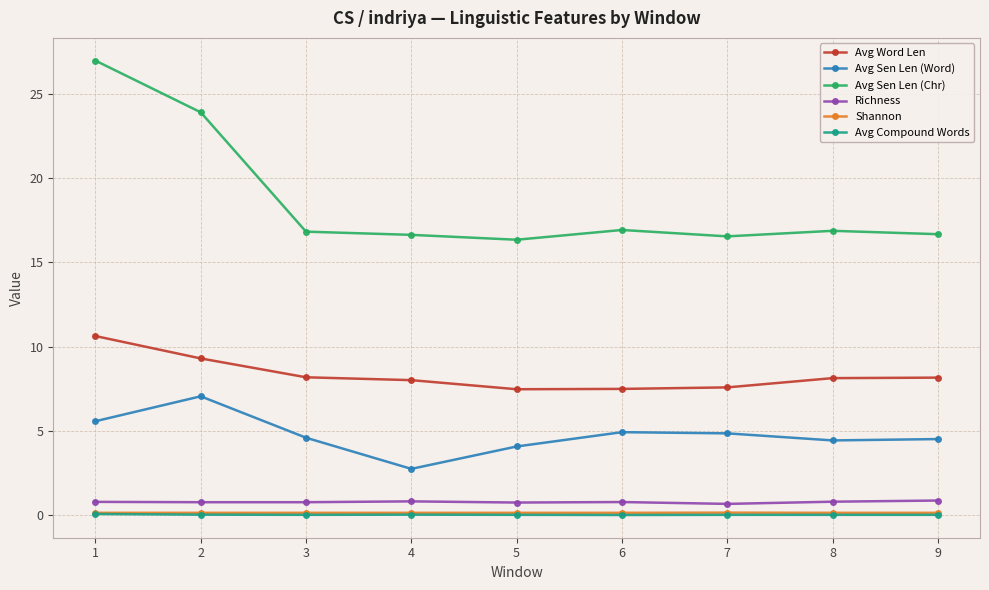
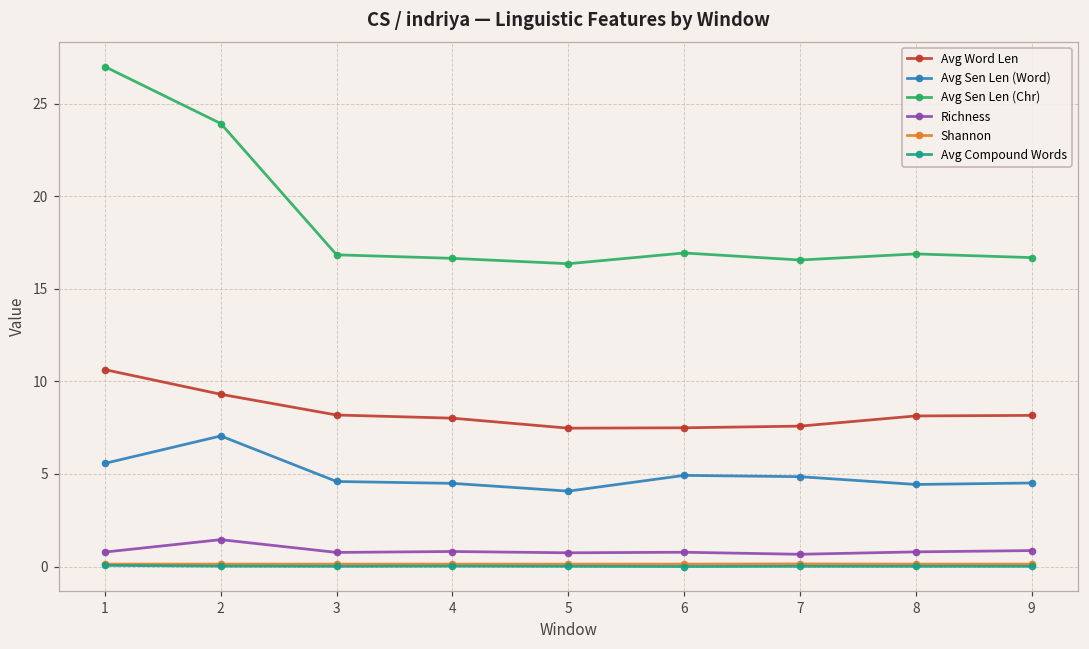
Richness, 2: 0.8 -> 1.5
Avg Sen Len (Word), 4: 2.7 -> 4.5
